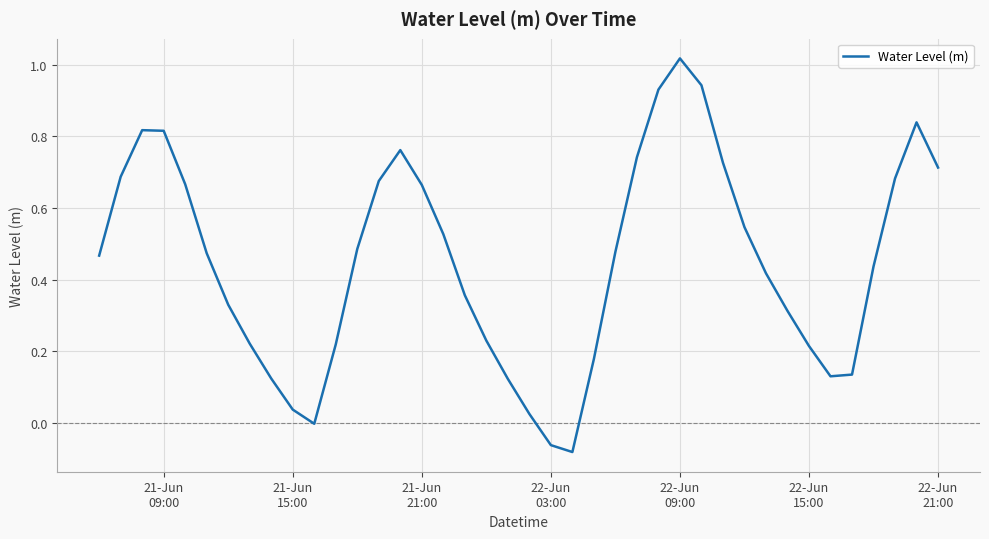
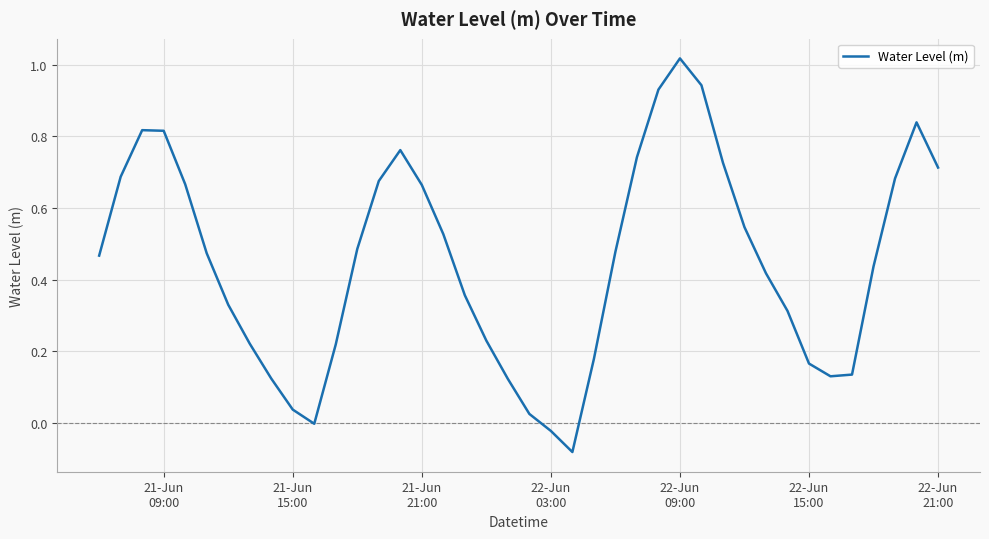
22-Jun 03:00: -0.06 -> -0.02
22-Jun 15:00: 0.21 -> 0.17
